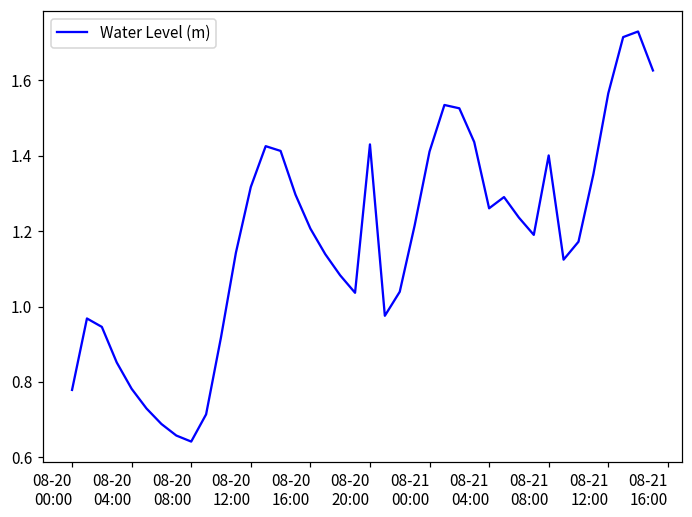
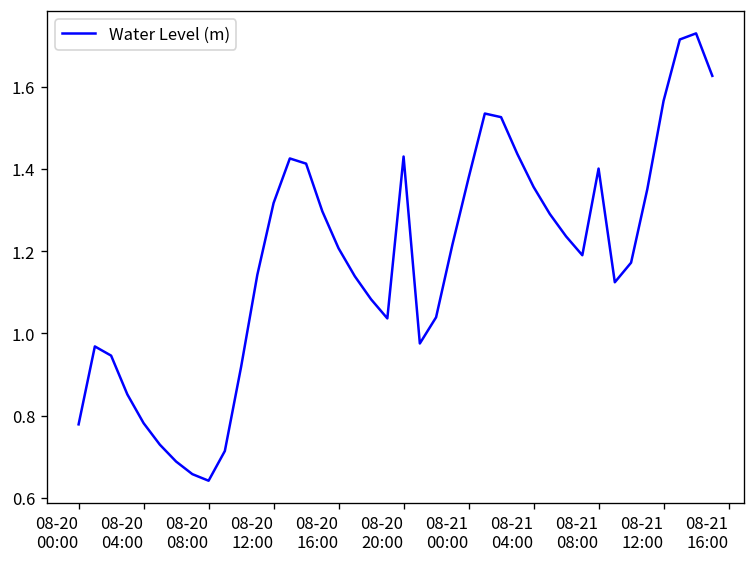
08-21 00:00: 1.41 -> 1.38
08-21 04:00: 1.26 -> 1.36
